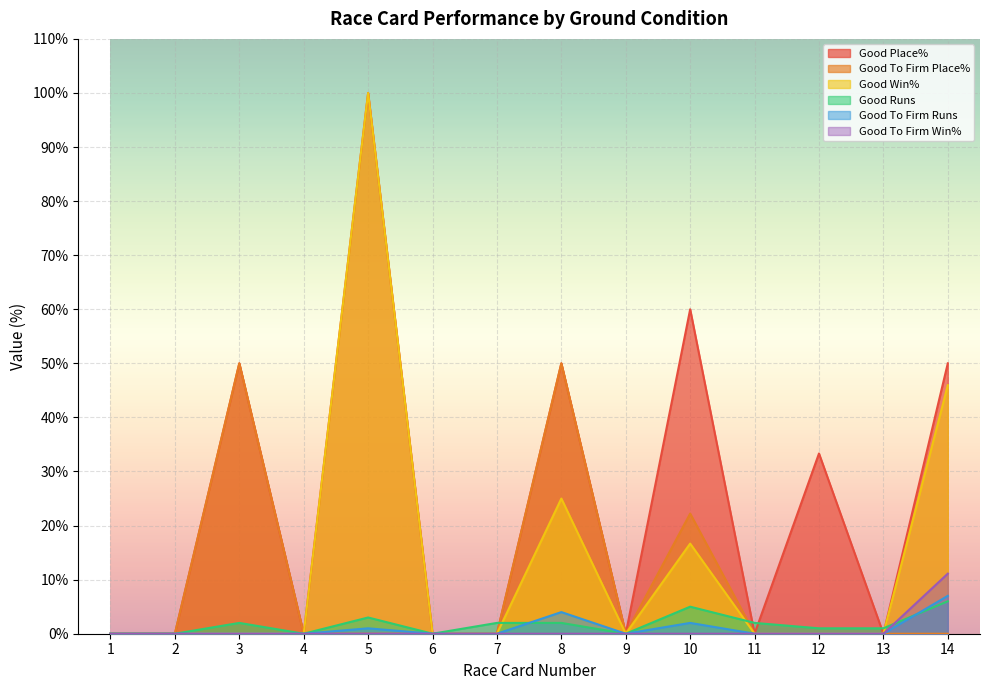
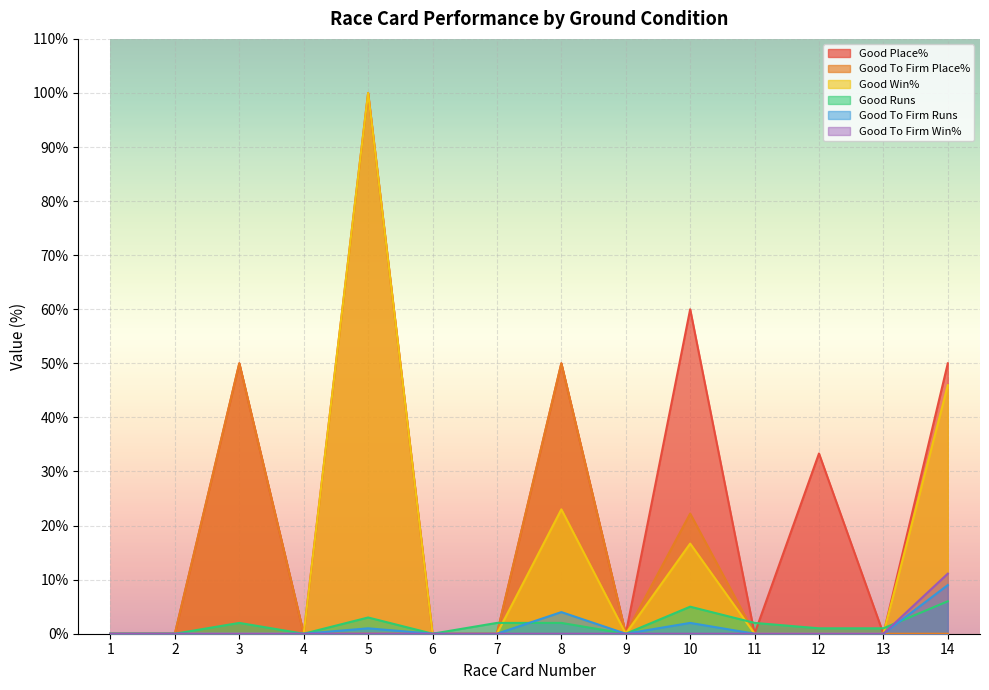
Good Win%, 8: 25% -> 23%
Good To Firm Runs, 14: 7% -> 9%
